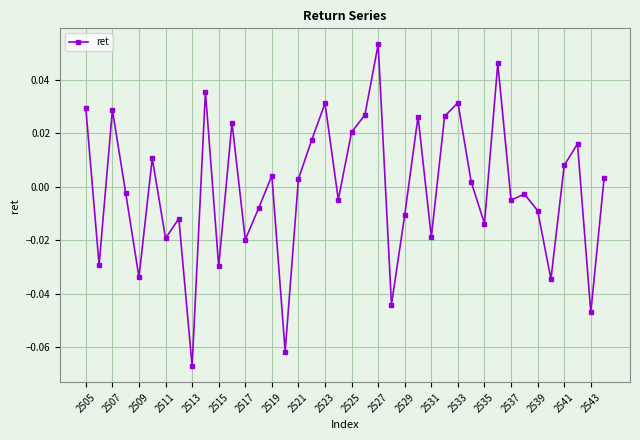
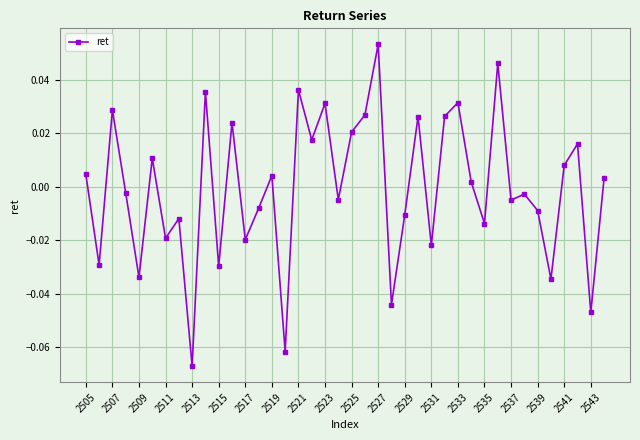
2505: 0.029 -> 0.005
2521: 0.003 -> 0.036
2531: -0.019 -> -0.022
